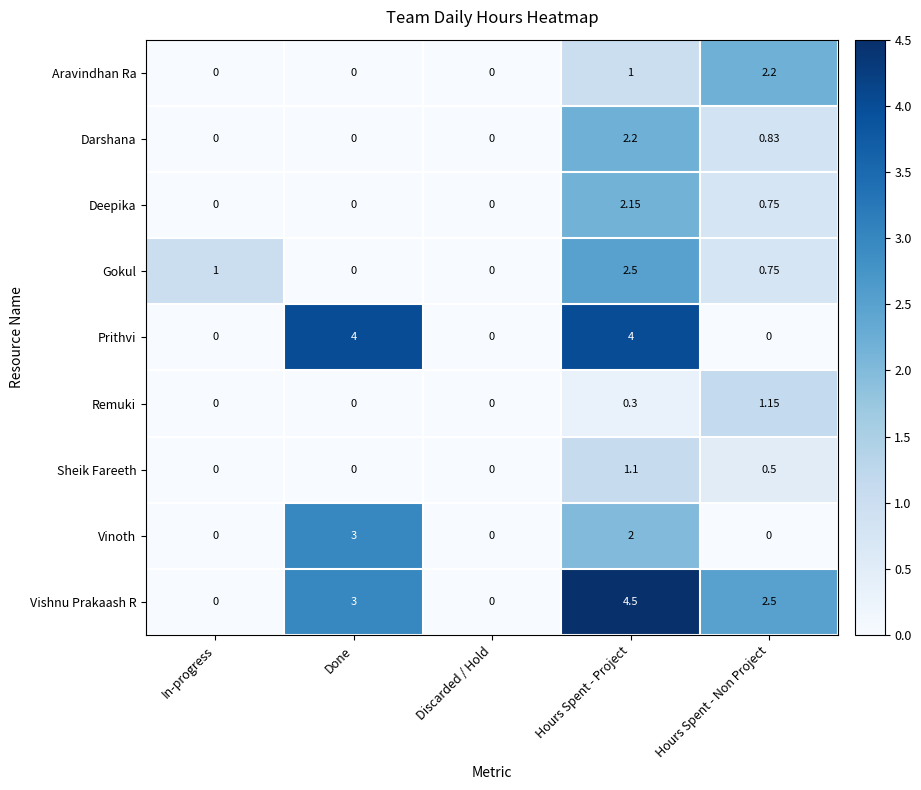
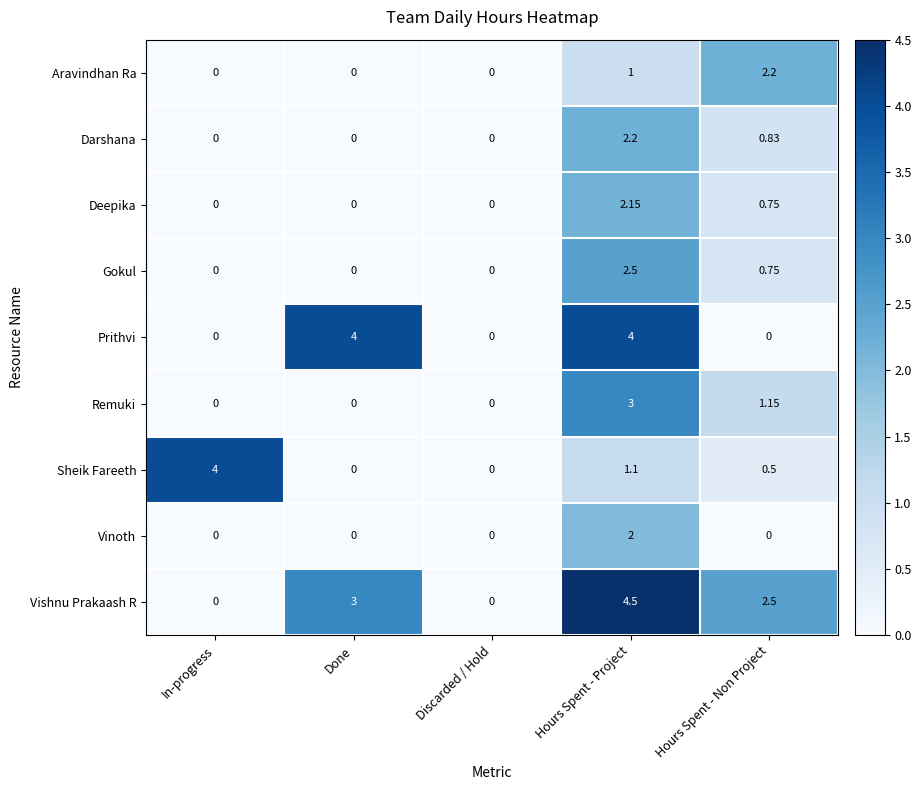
Gokul, In-progress: 1 -> 0
Remuki, Hours Spent - Project: 0.3 -> 3
Sheik Fareeth, In-progress: 0 -> 4
Vinoth, Done: 3 -> 0
